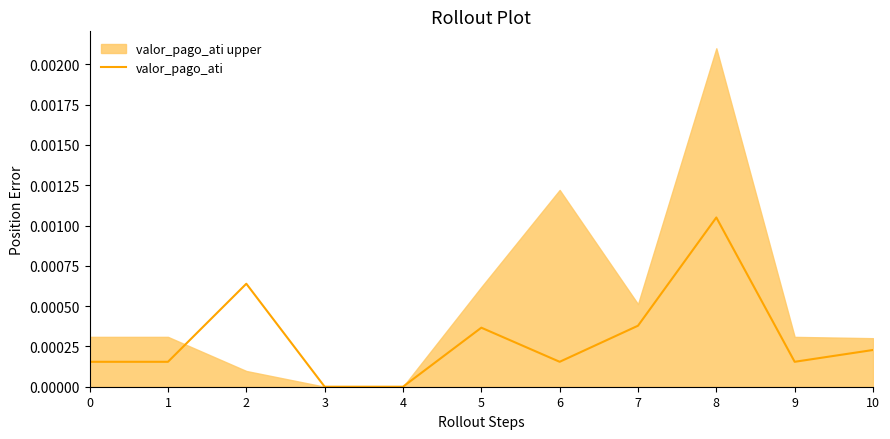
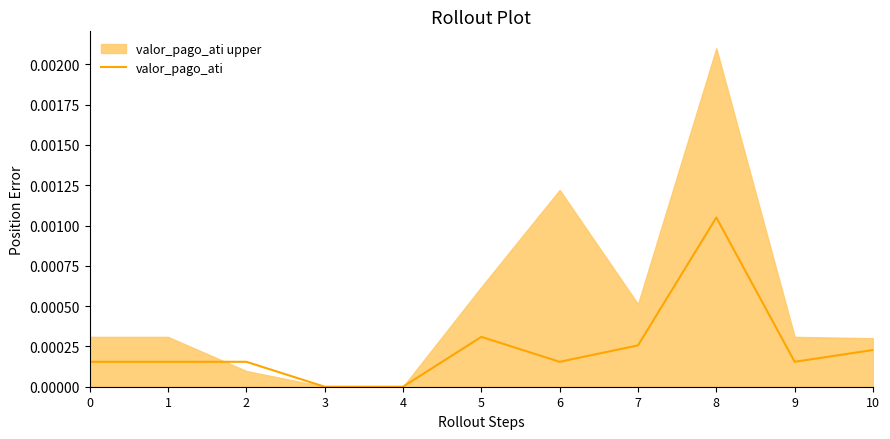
valor_pago_ati, 2: 0.00064 -> 0.00015
valor_pago_ati, 5: 0.00037 -> 0.00031
valor_pago_ati, 7: 0.00038 -> 0.00026
